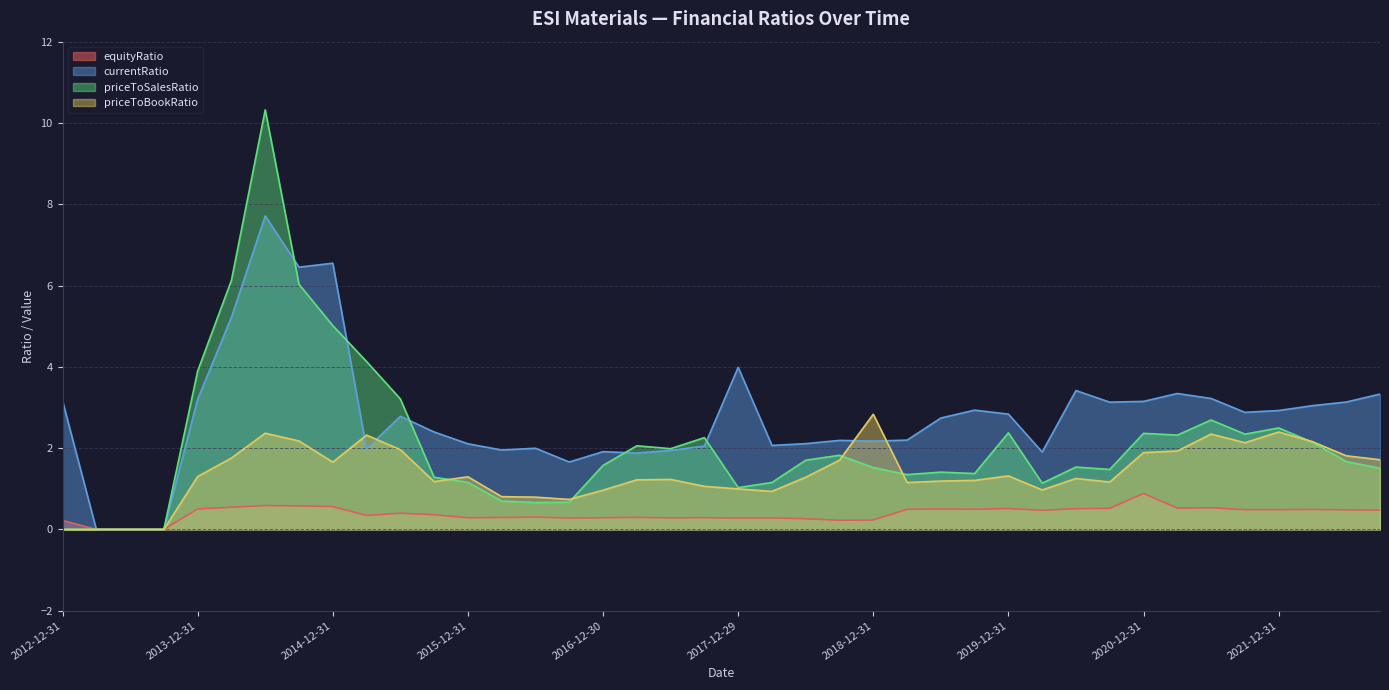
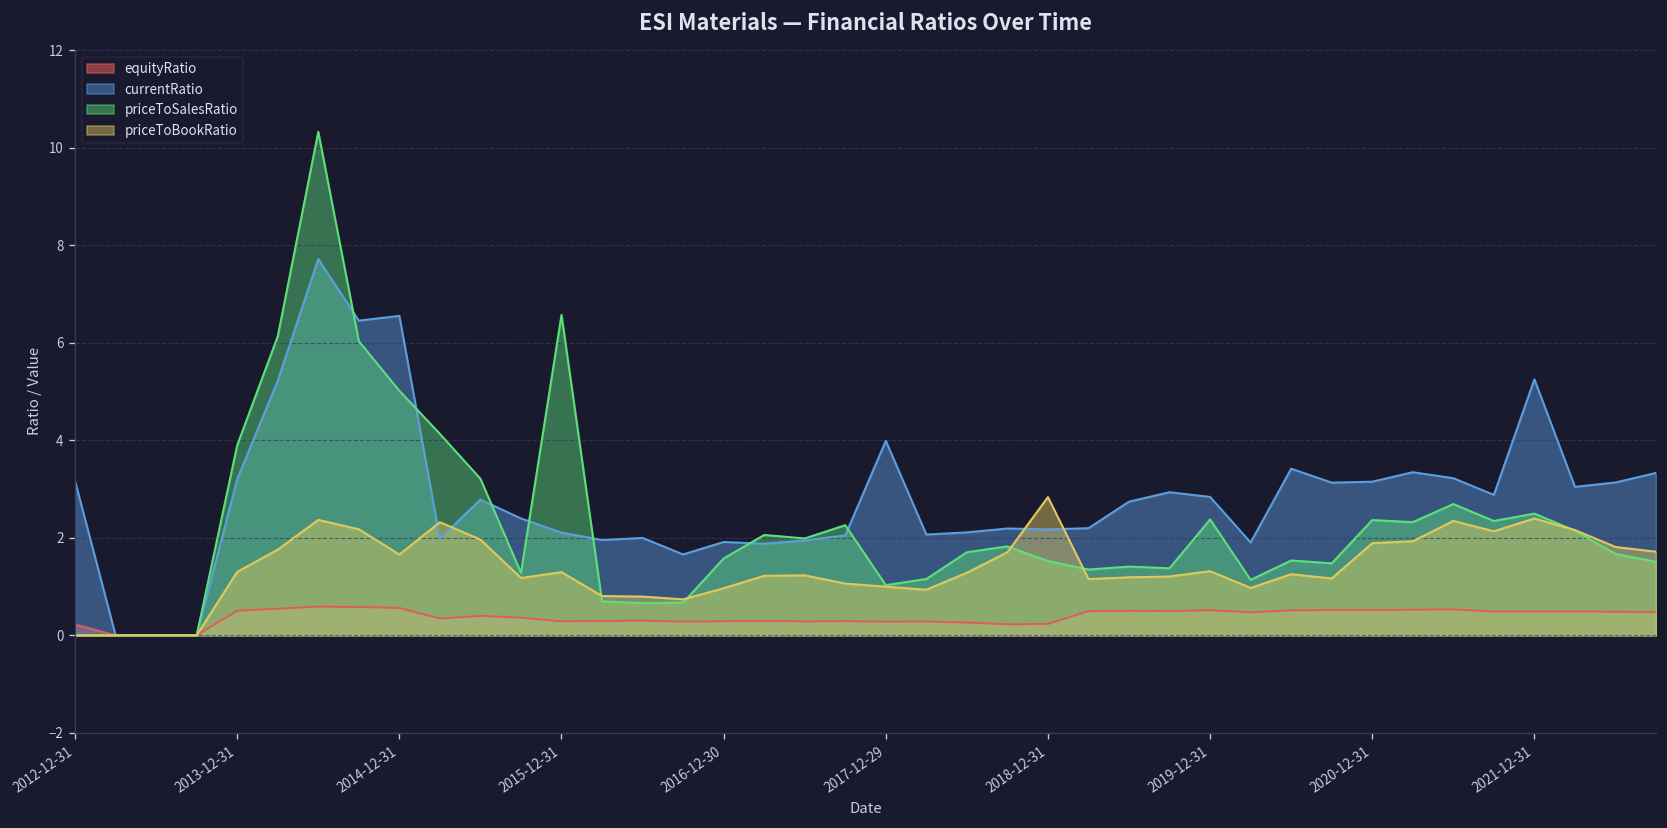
priceToSalesRatio, 2015-12-31: 1.2 -> 6.6
equityRatio, 2020-12-31: 0.9 -> 0.5
currentRatio, 2021-12-31: 2.9 -> 5.2
